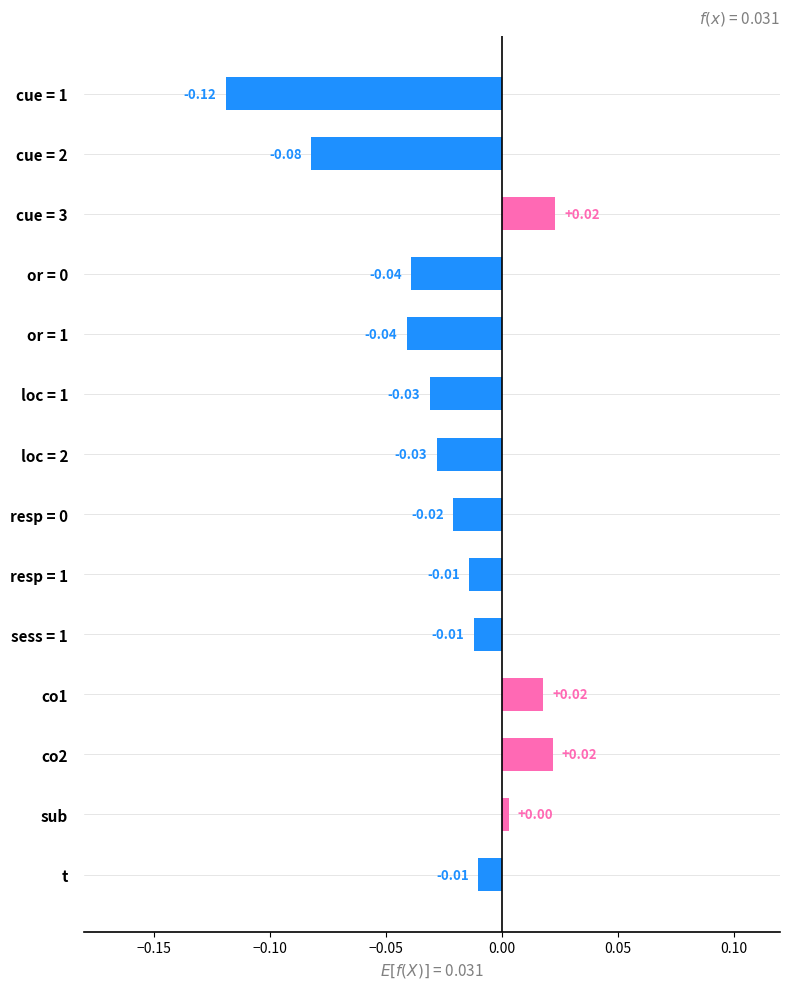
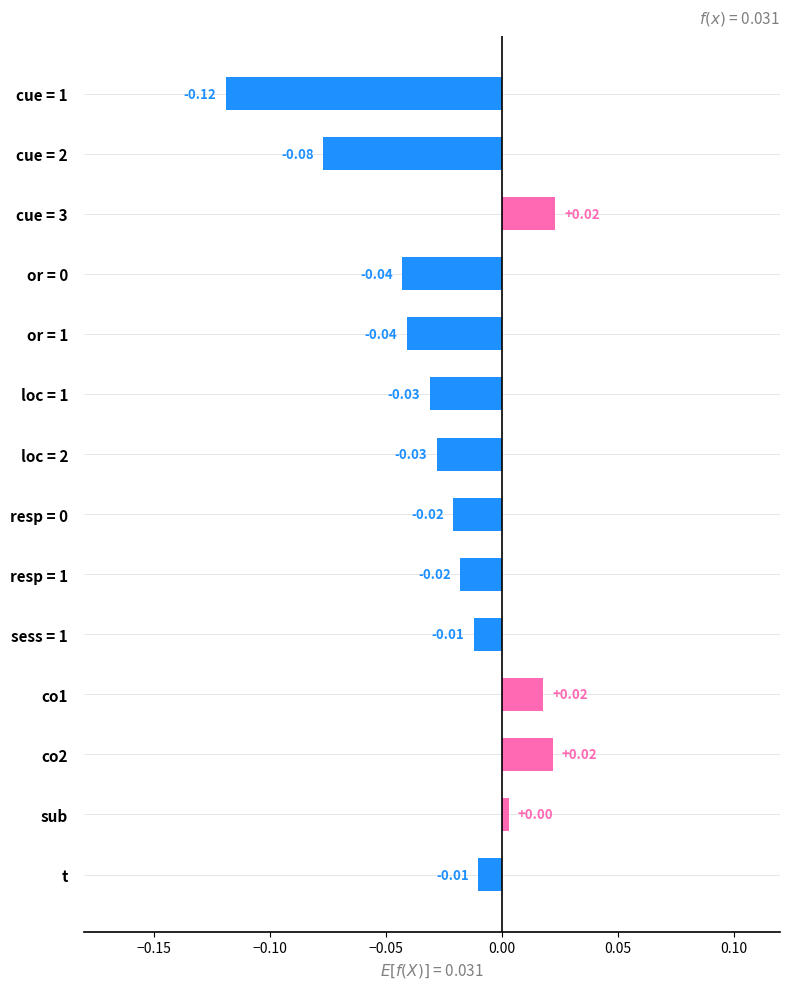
cue = 2: -0.082 -> -0.077
or = 0: -0.039 -> -0.043
resp = 1: -0.01 -> -0.02
